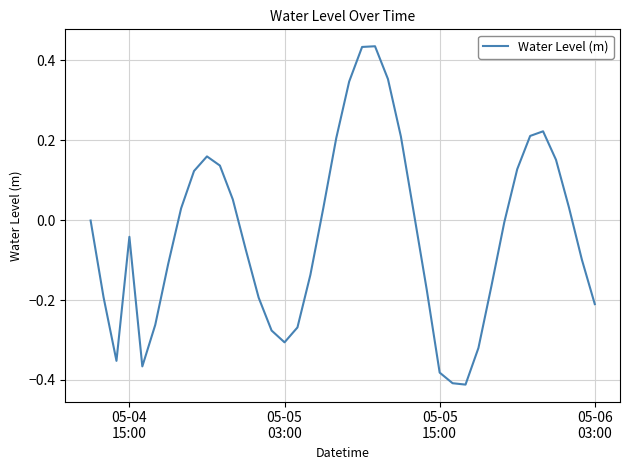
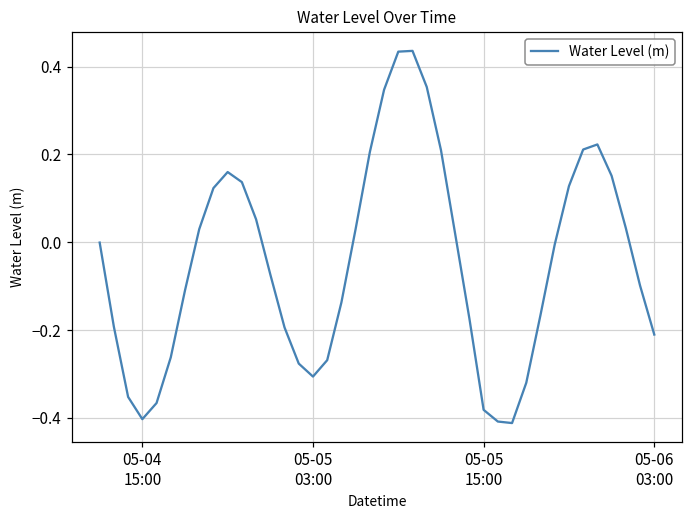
05-04 15:00: -0.04 -> -0.40
